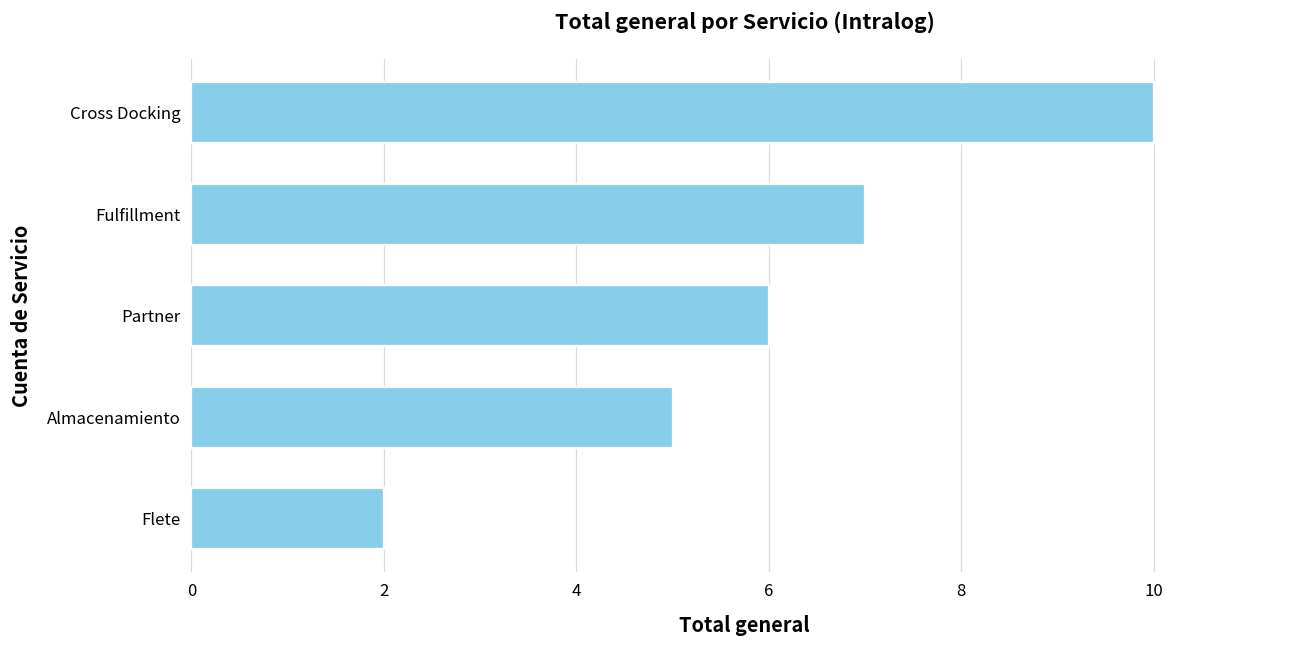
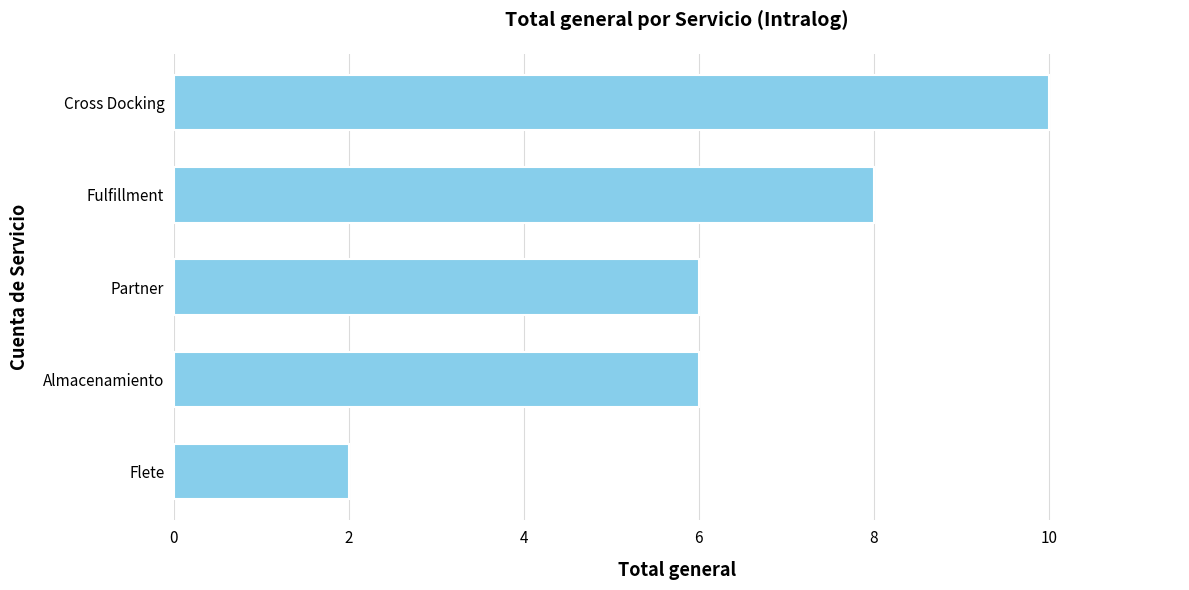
Fulfillment: 7 -> 8
Almacenamiento: 5 -> 6
